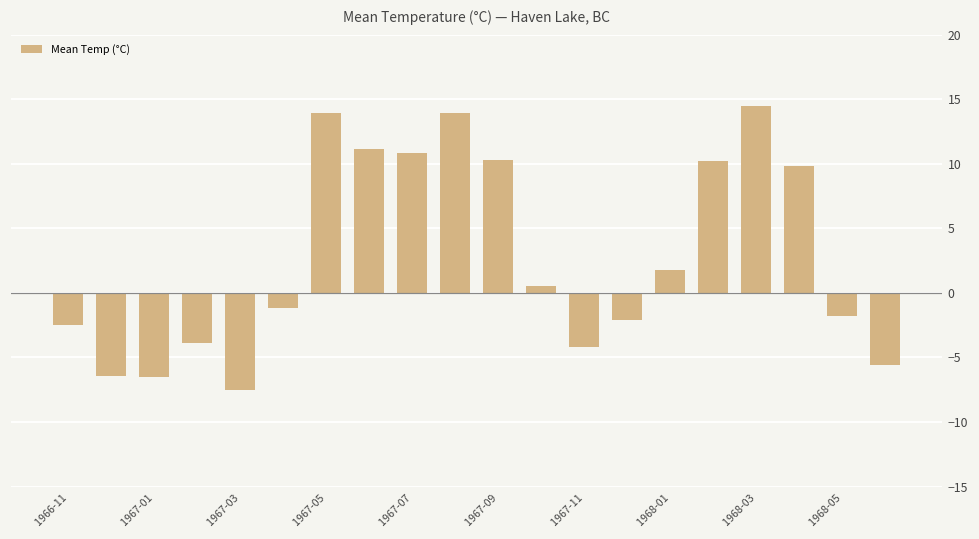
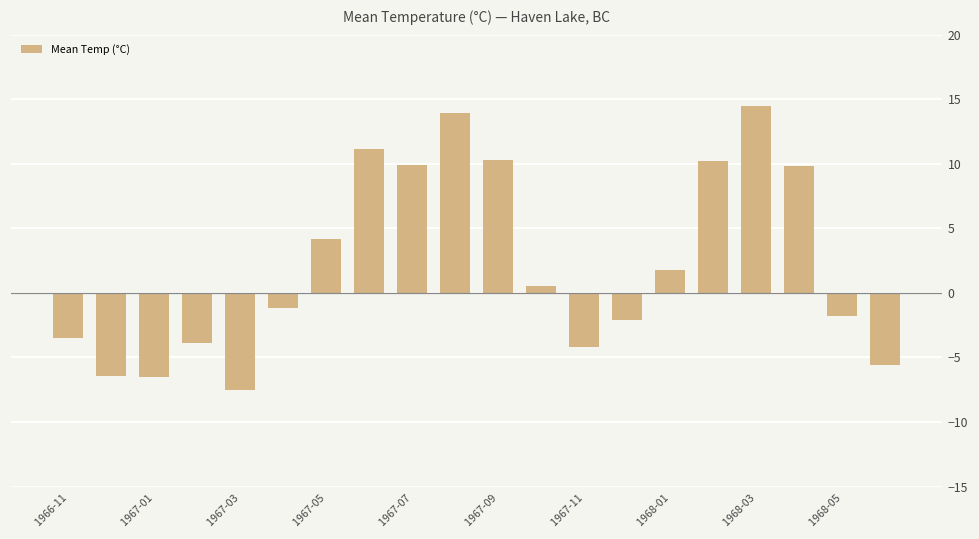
1966-11: -2.5 -> -3.5
1967-05: 13.9 -> 4.2
1967-07: 10.8 -> 9.9
